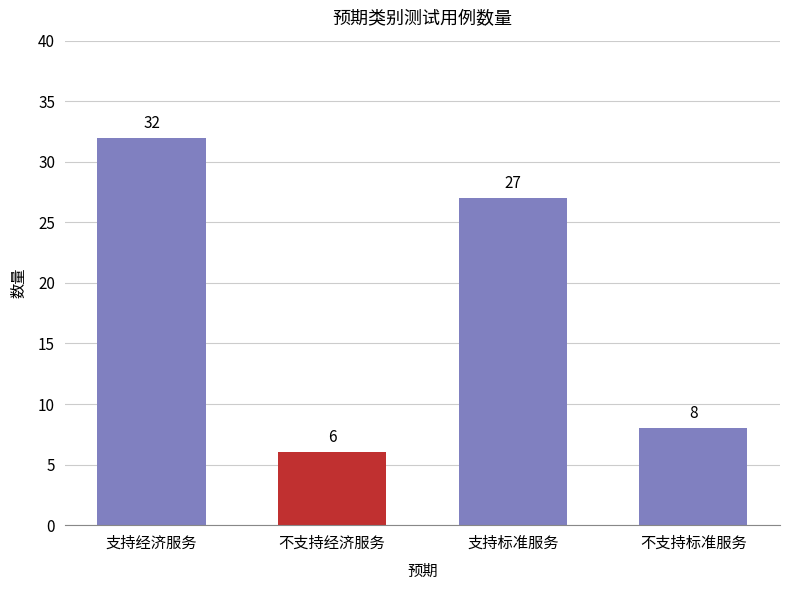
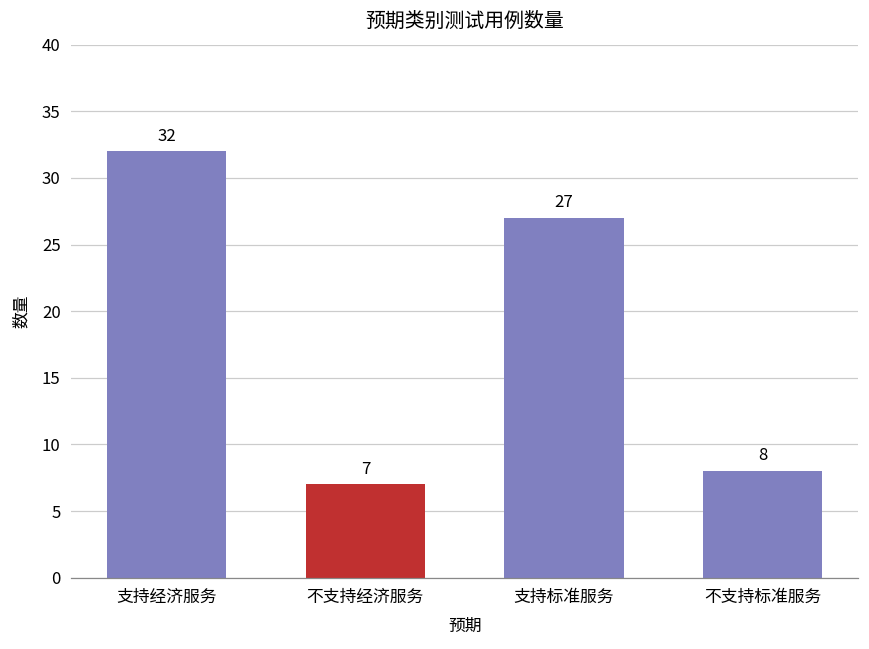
不支持经济服务: 6 -> 7
